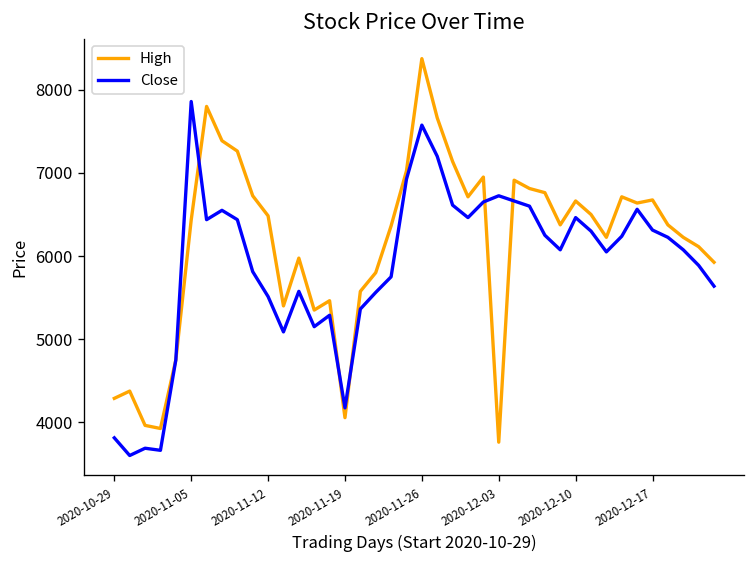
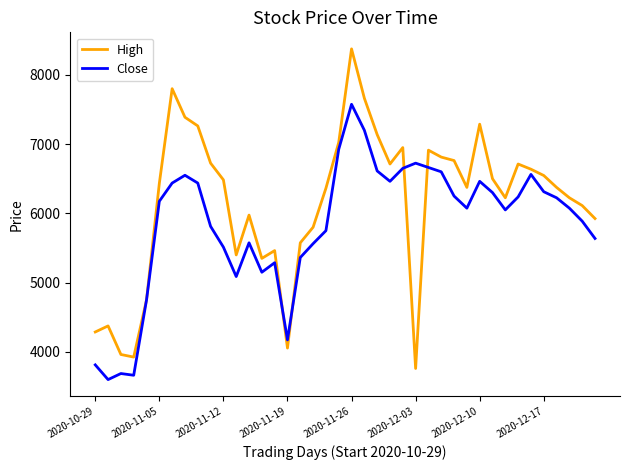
Close, 2020-11-05: 7900 -> 6200
High, 2020-12-10: 6700 -> 7300
High, 2020-12-17: 6700 -> 6500
